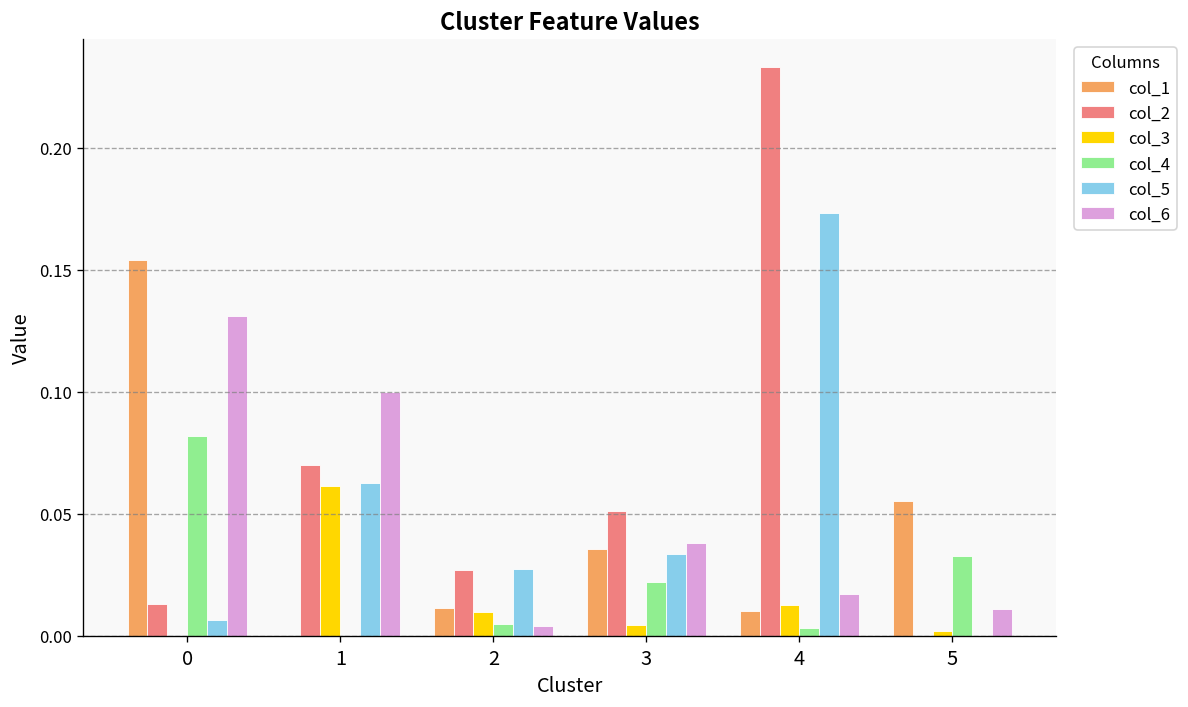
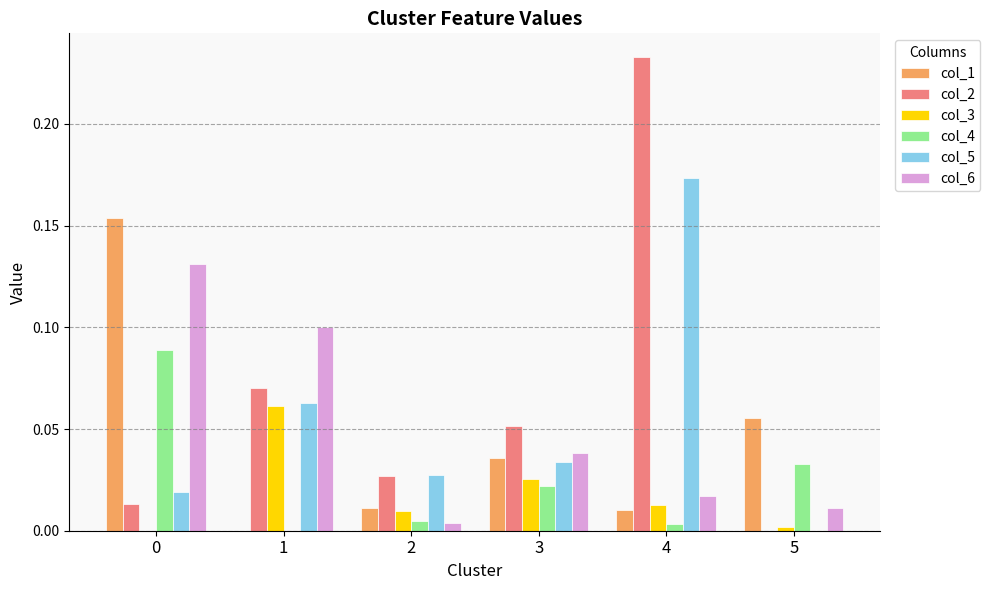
col_4, 0: 0.082 -> 0.089
col_5, 0: 0.006 -> 0.019
col_3, 3: 0.004 -> 0.025
